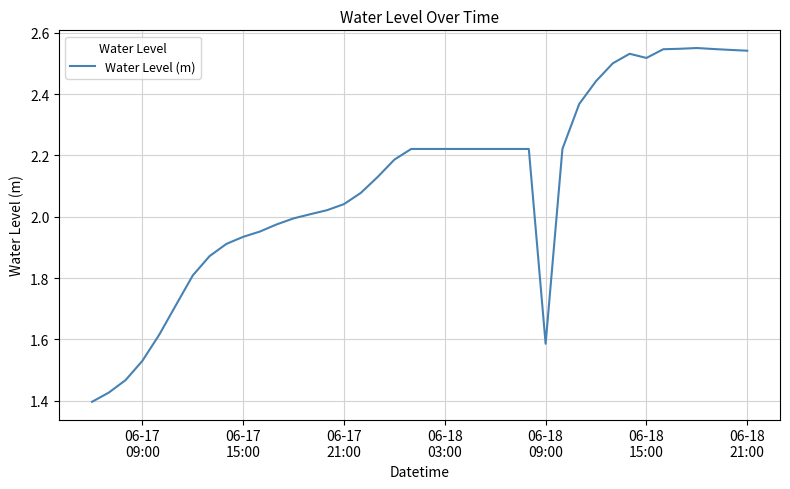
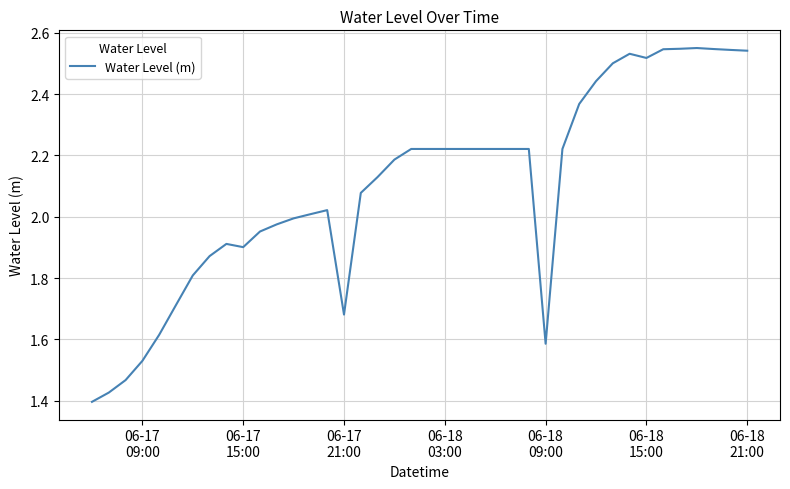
06-17 15:00: 1.93 -> 1.90
06-17 21:00: 2.04 -> 1.68
